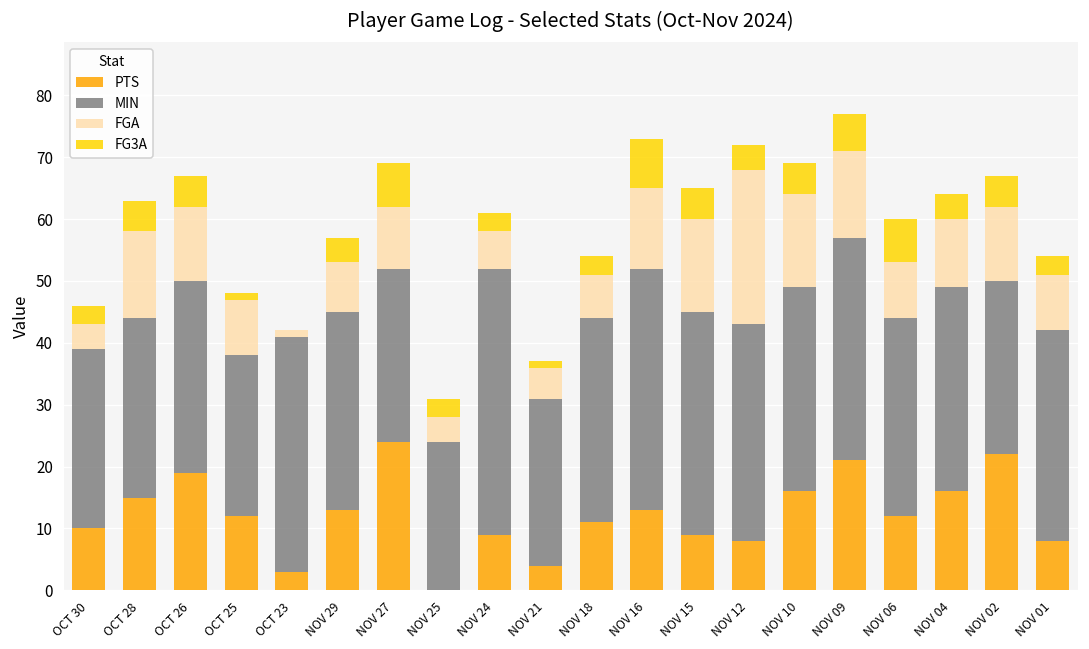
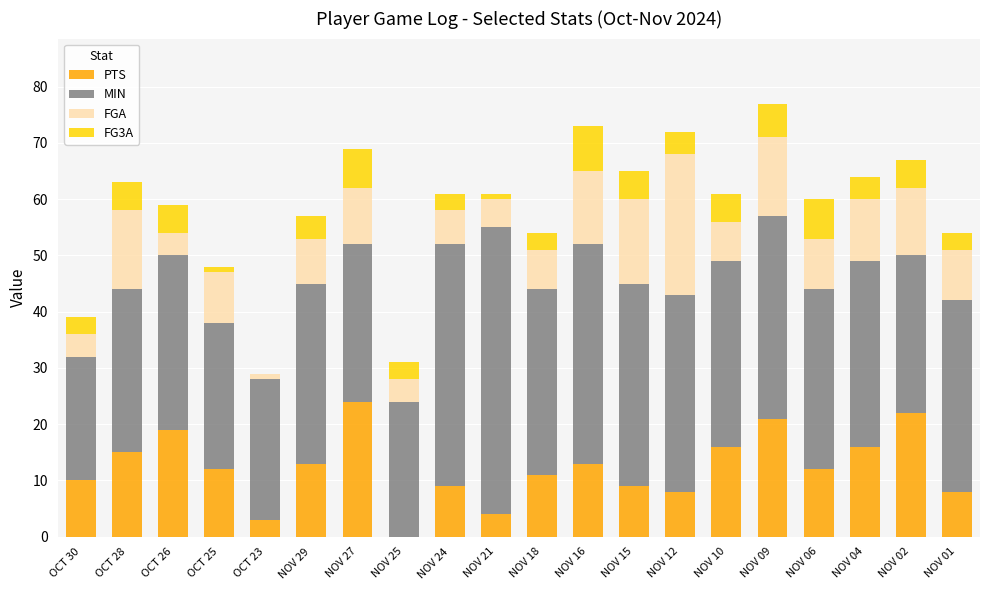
MIN, OCT 30: 29 -> 22
FGA, OCT 26: 12 -> 4
MIN, OCT 23: 38 -> 25
MIN, NOV 21: 27 -> 51
FGA, NOV 10: 15 -> 7
